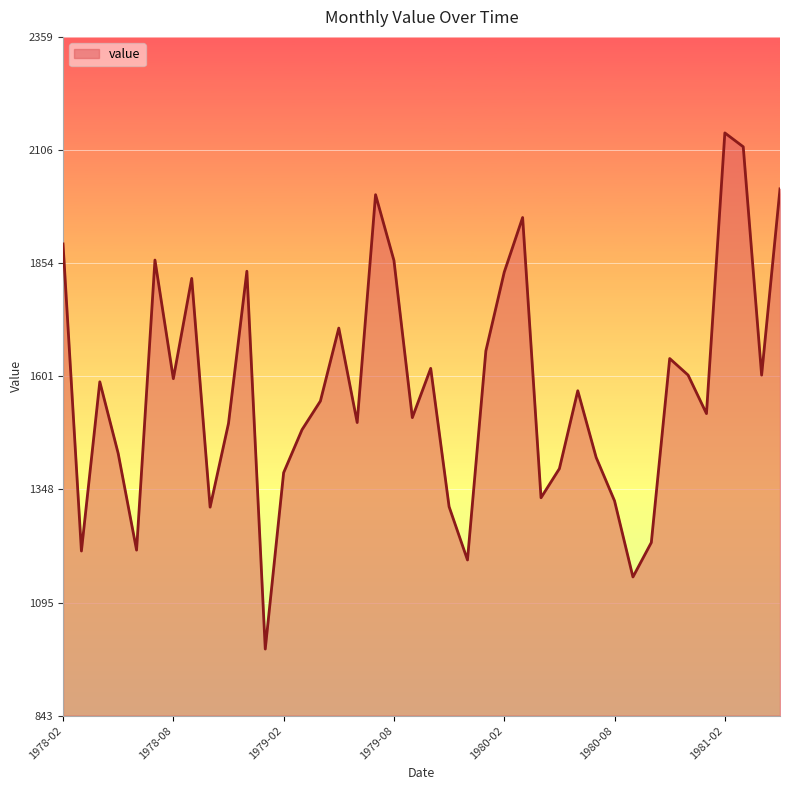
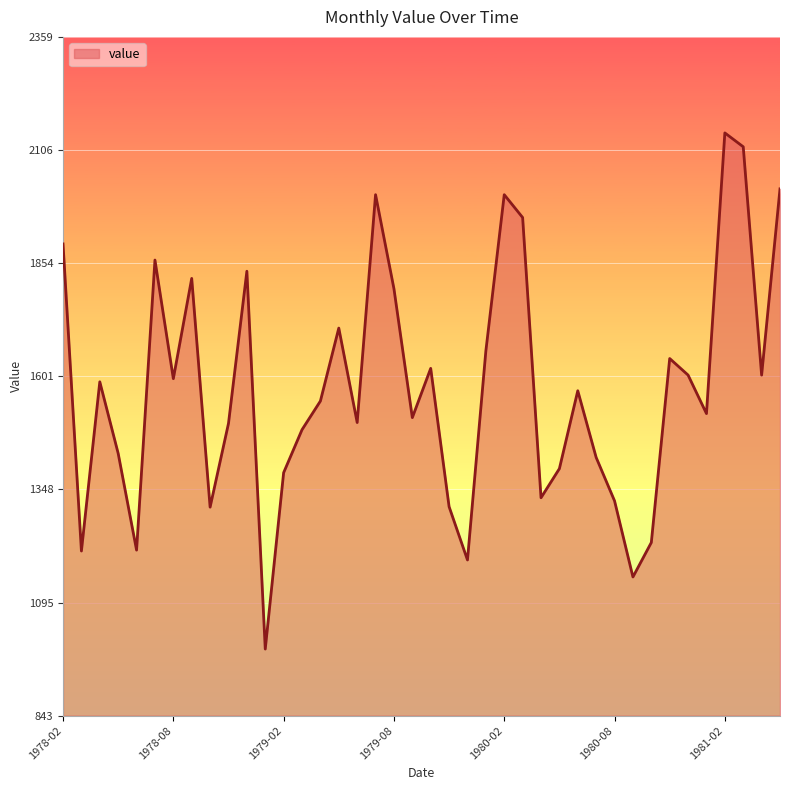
1979-08: 1860 -> 1800
1980-02: 1830 -> 2010
